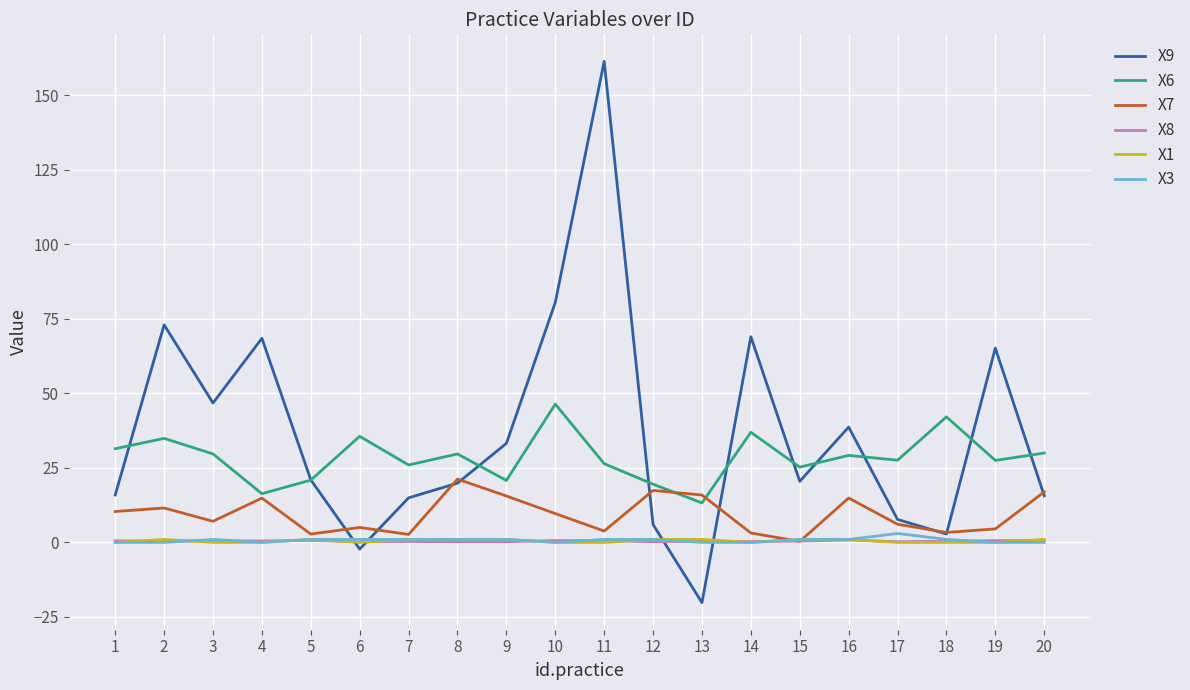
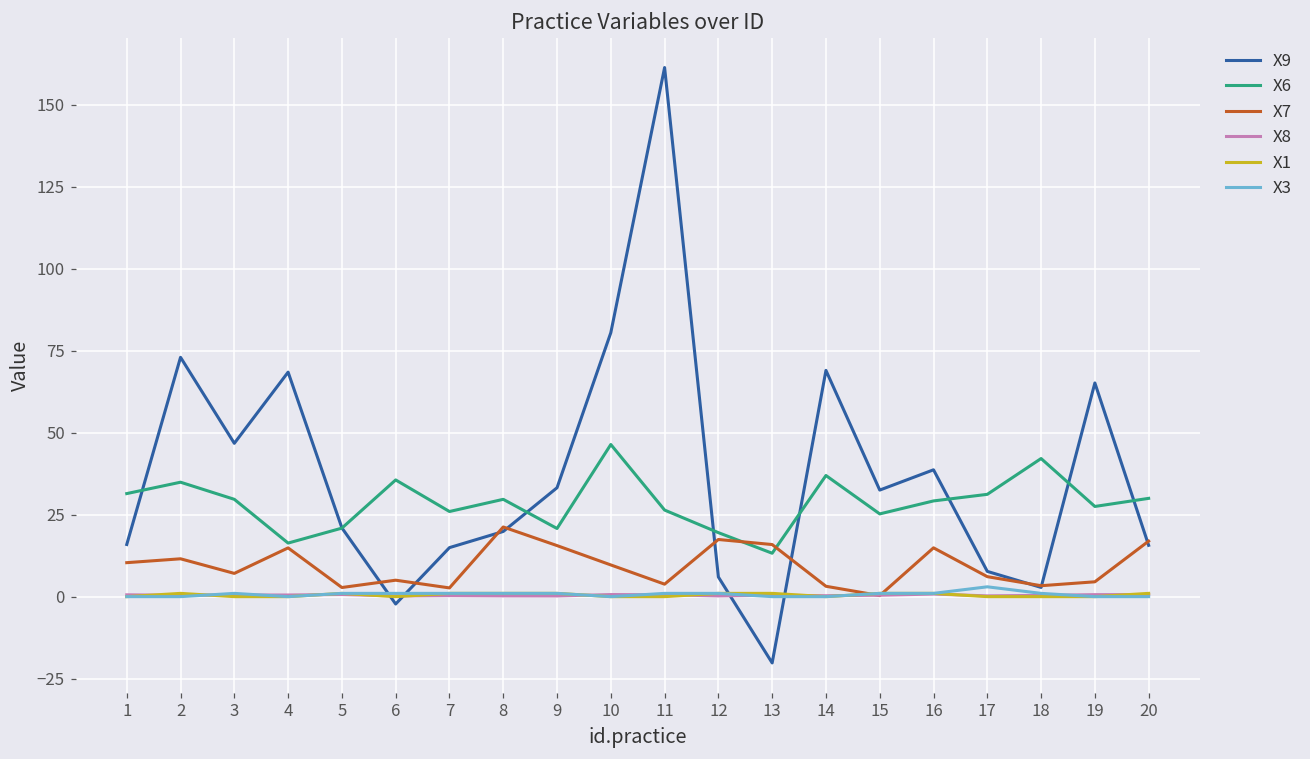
X9, 15: 20 -> 32
X6, 17: 28 -> 31
